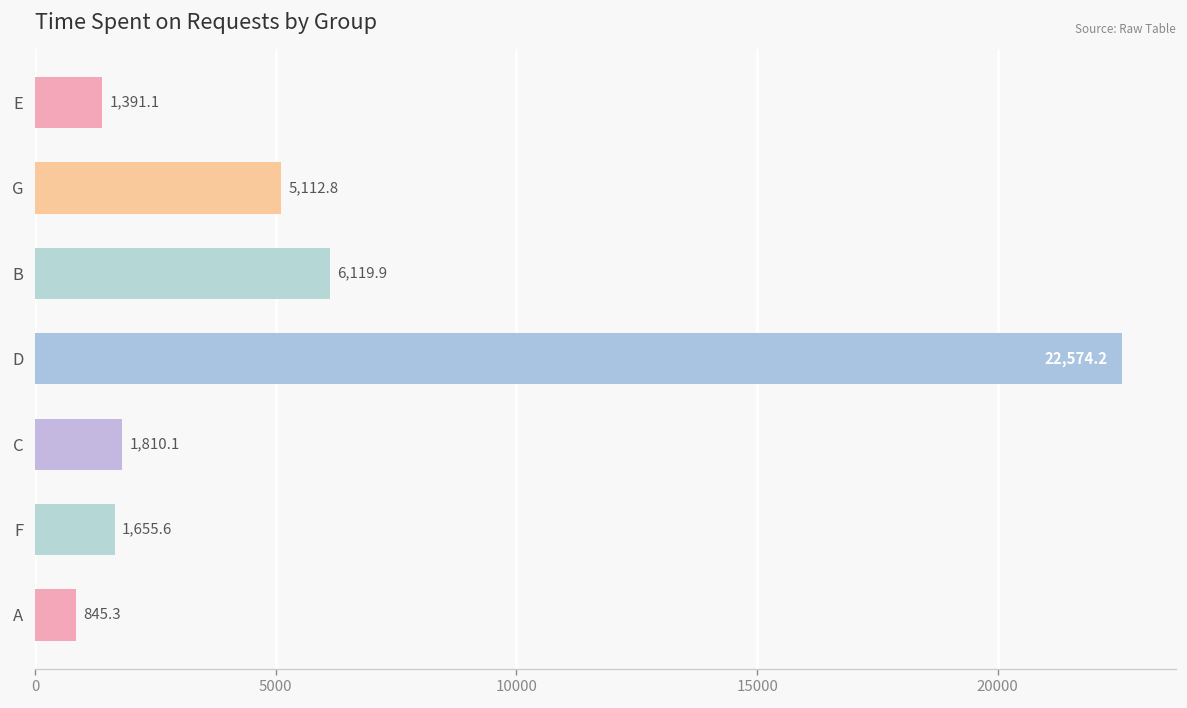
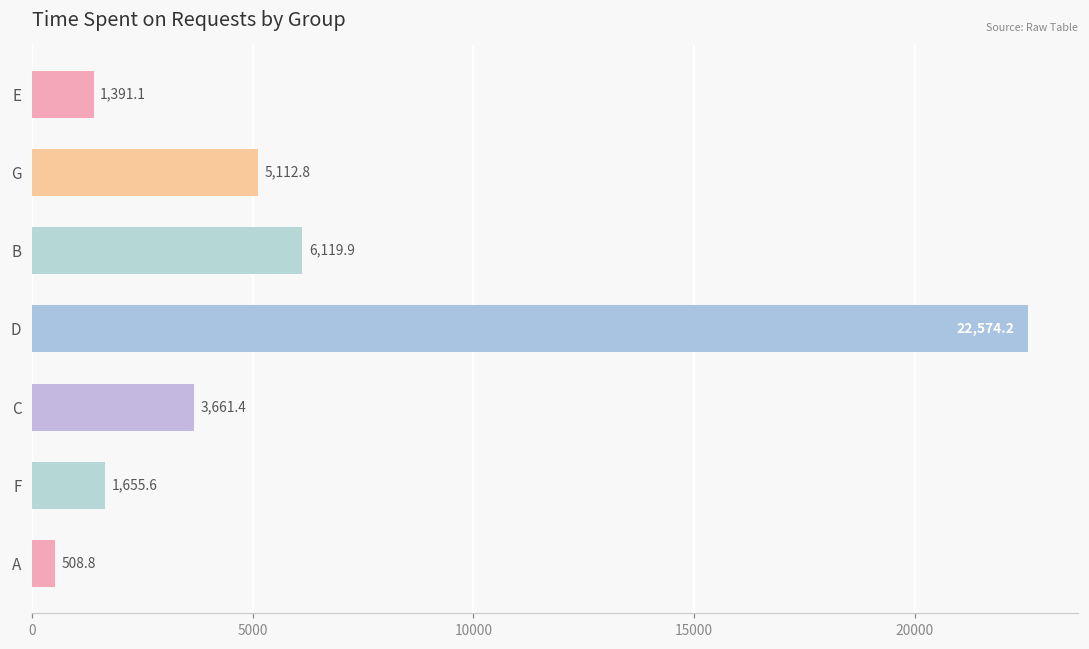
C: 1,810.1 -> 3,661.4
A: 845.3 -> 508.8
